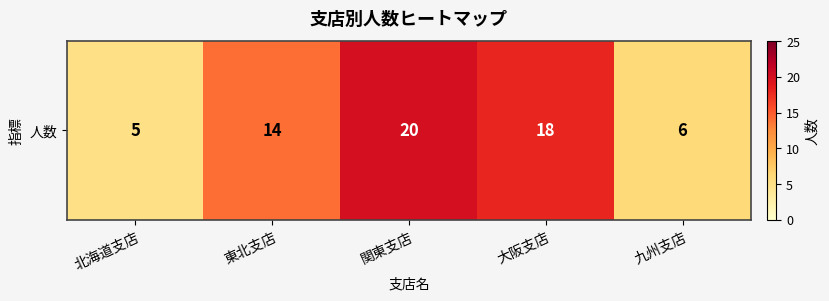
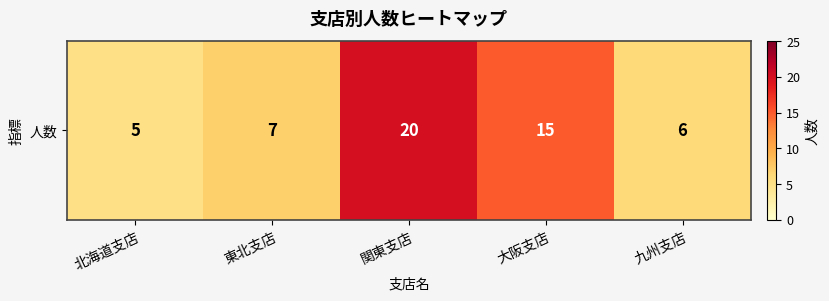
人数, 東北支店: 14 -> 7
人数, 大阪支店: 18 -> 15
